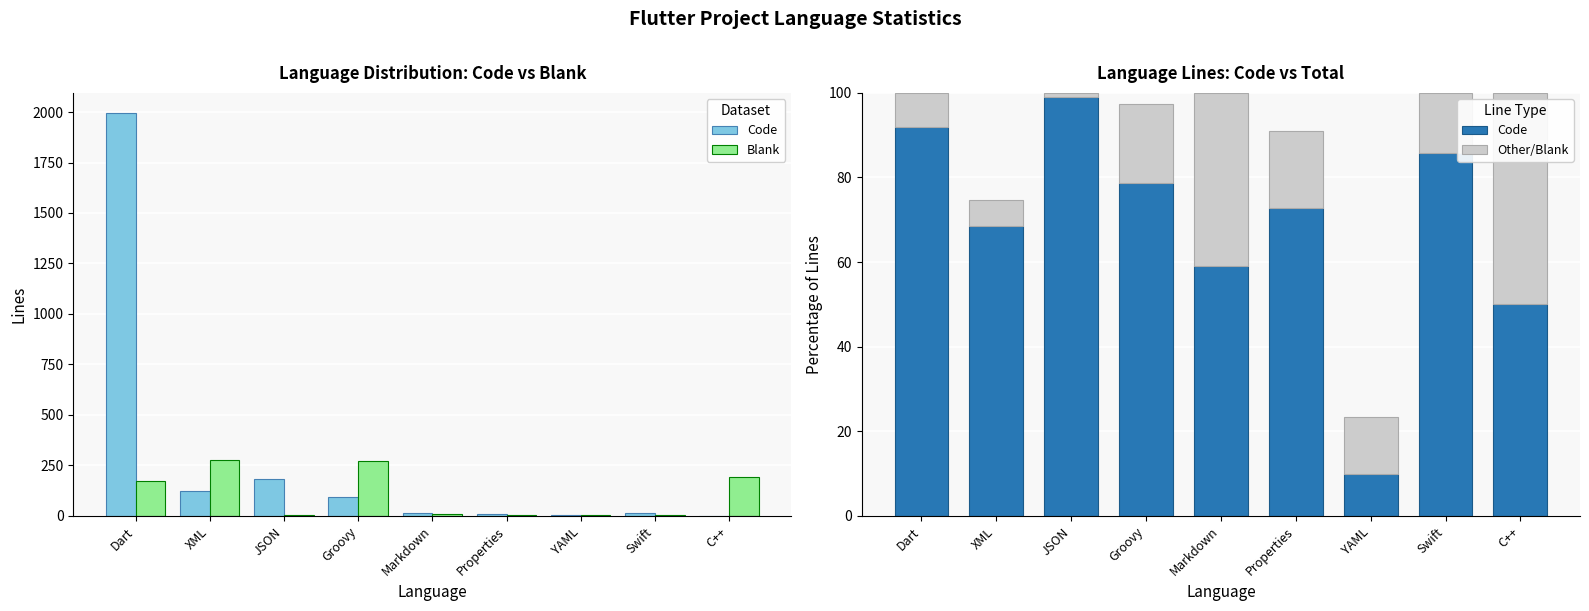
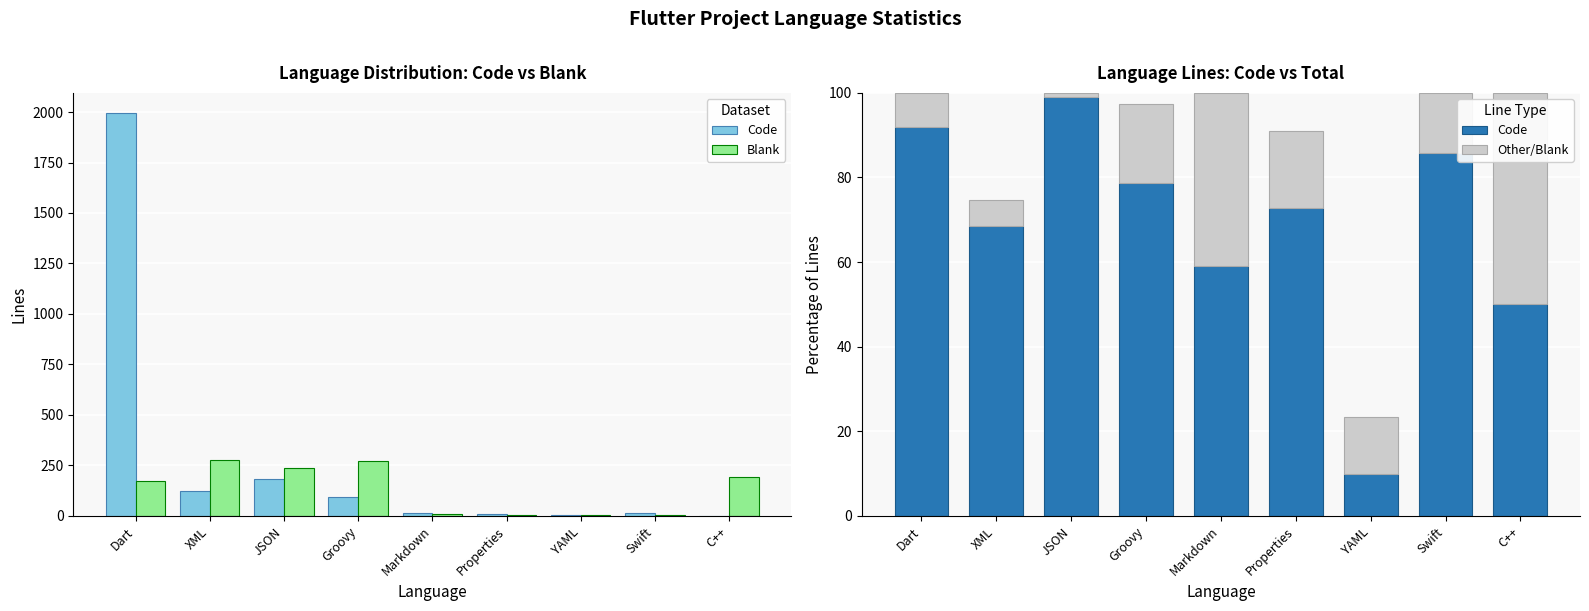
Language Distribution: Code vs Blank, Blank, JSON: 0 -> 240
